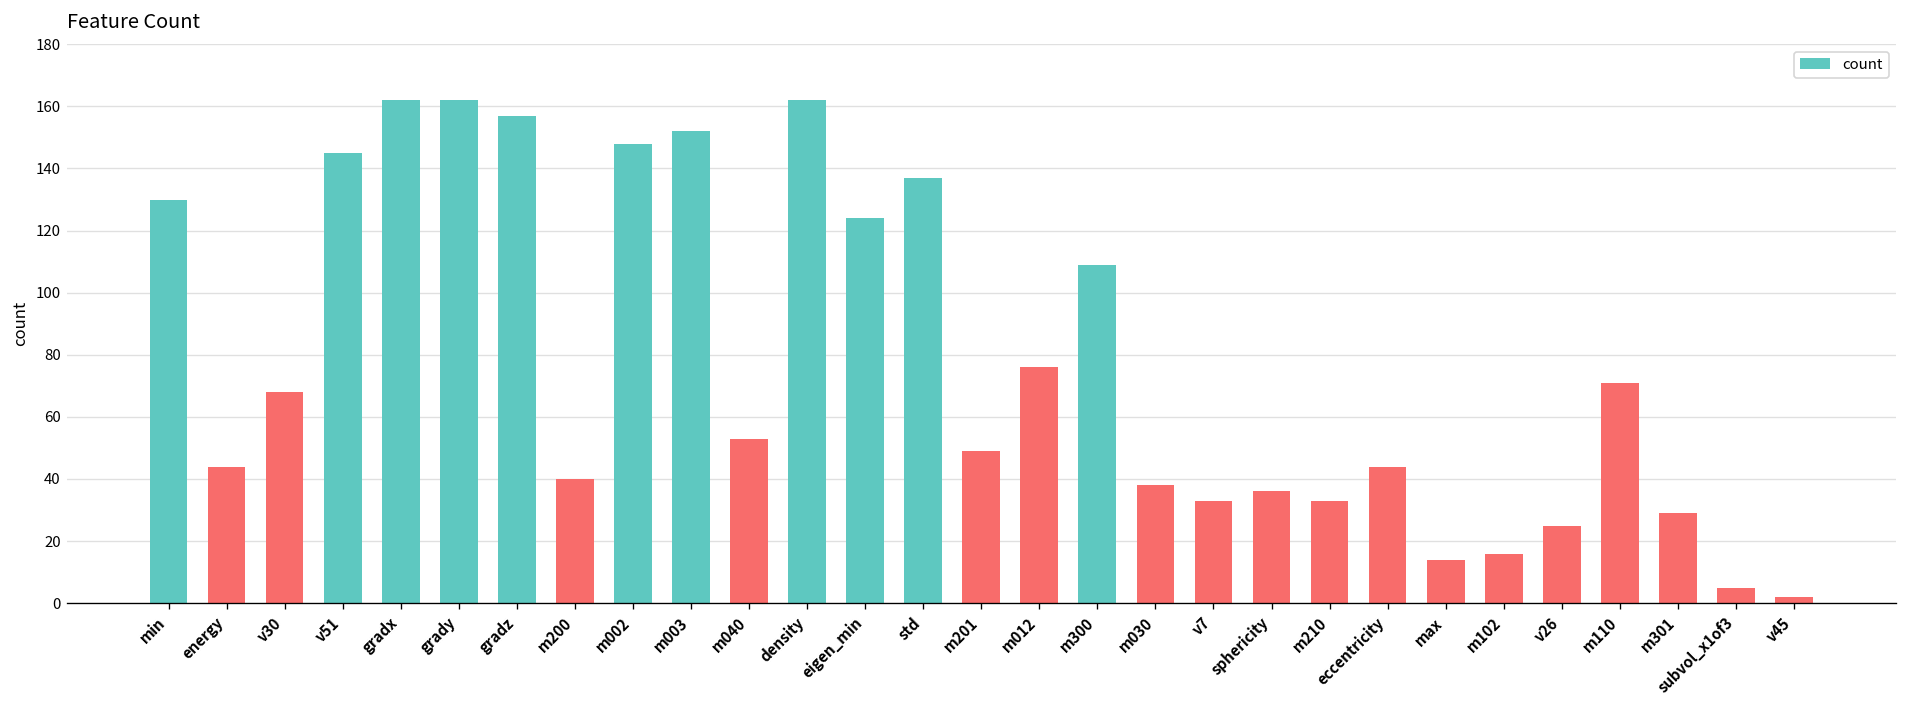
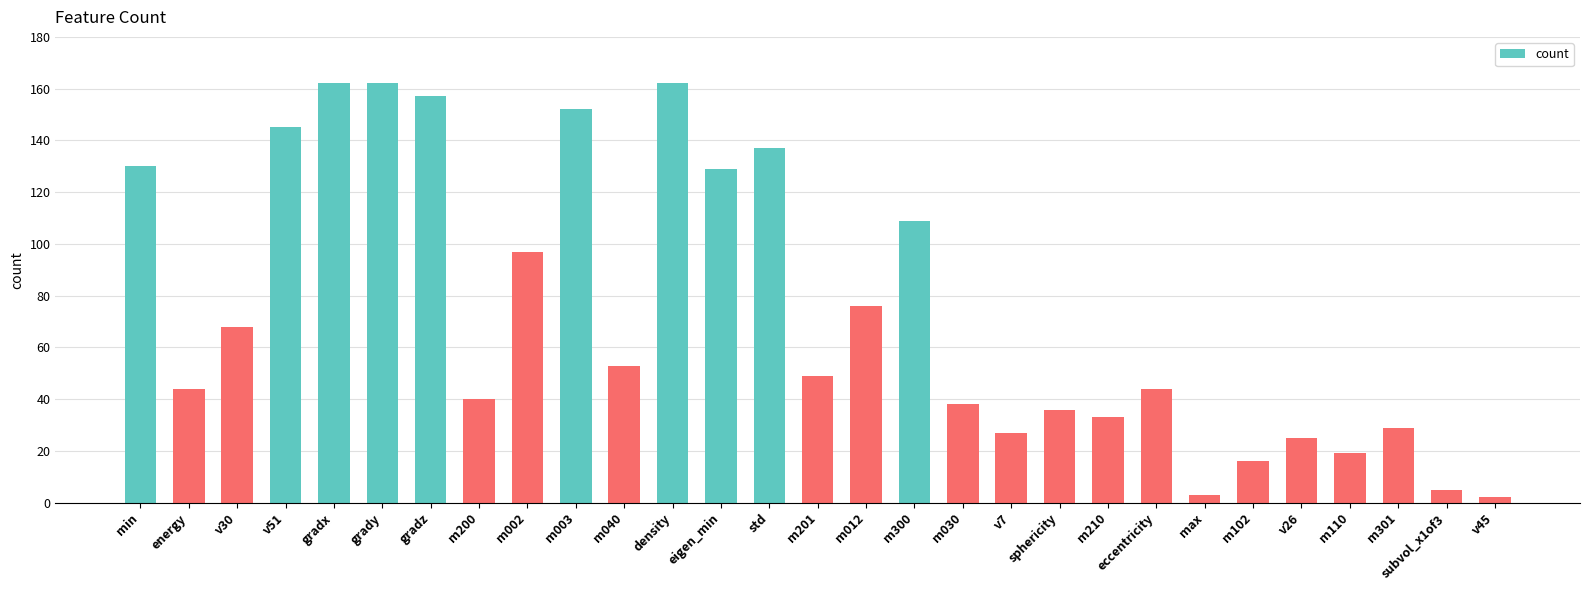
m002: 148 -> 97
eigen_min: 124 -> 129
v7: 33 -> 27
max: 14 -> 3
m110: 71 -> 19
